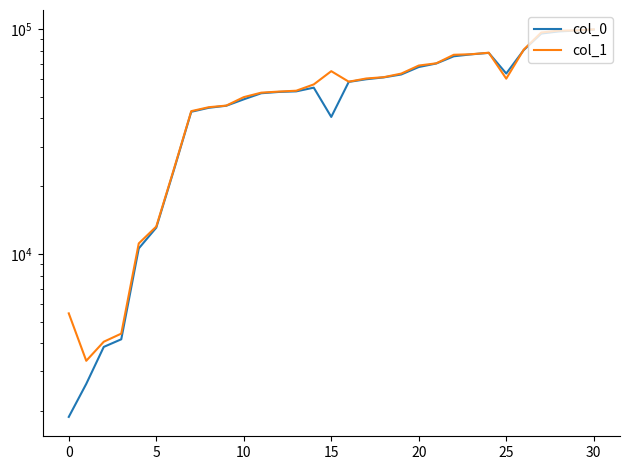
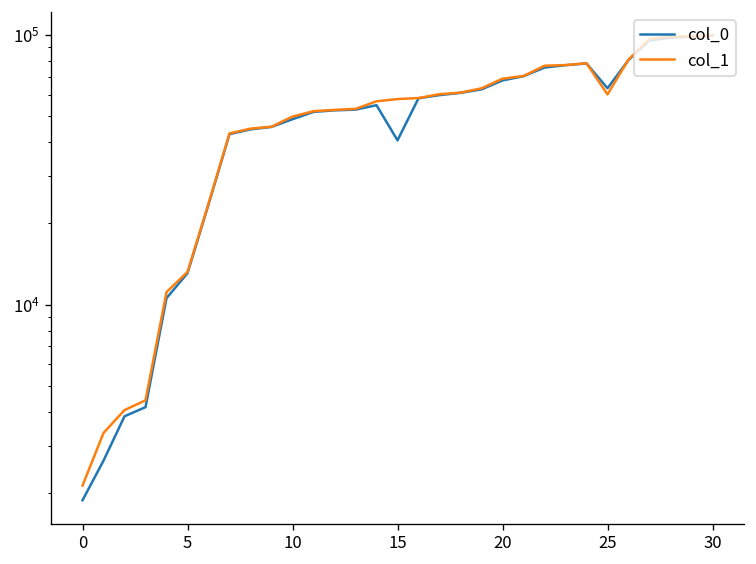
col_1, 0: 5400 -> 2100
col_1, 15: 65000 -> 58000
